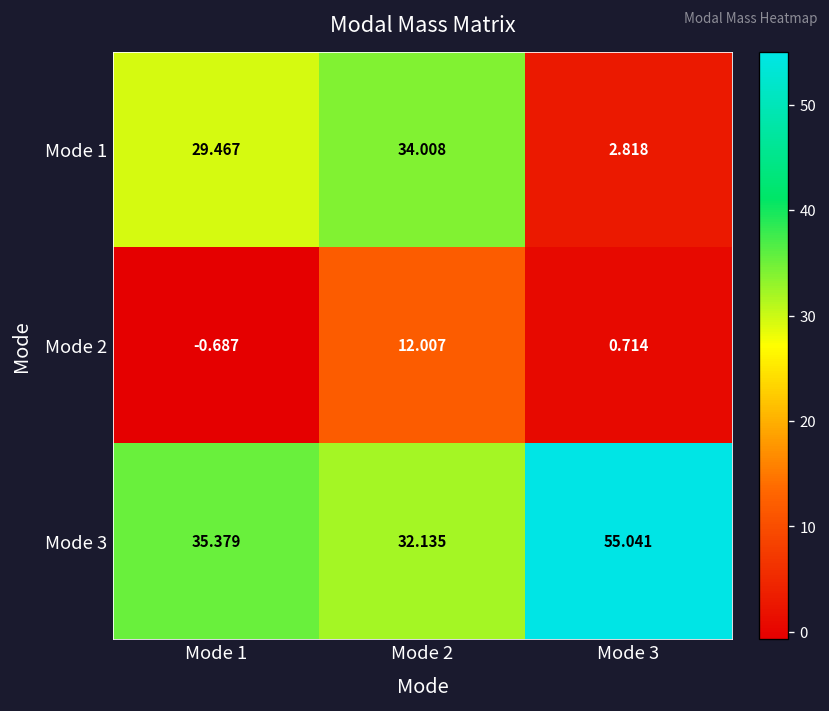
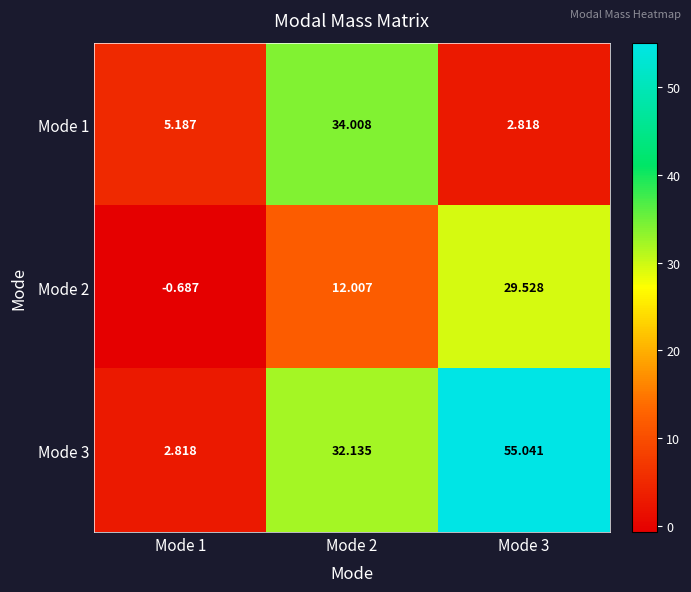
Mode 1, Mode 1: 29.467 -> 5.187
Mode 2, Mode 3: 0.714 -> 29.528
Mode 3, Mode 1: 35.379 -> 2.818
